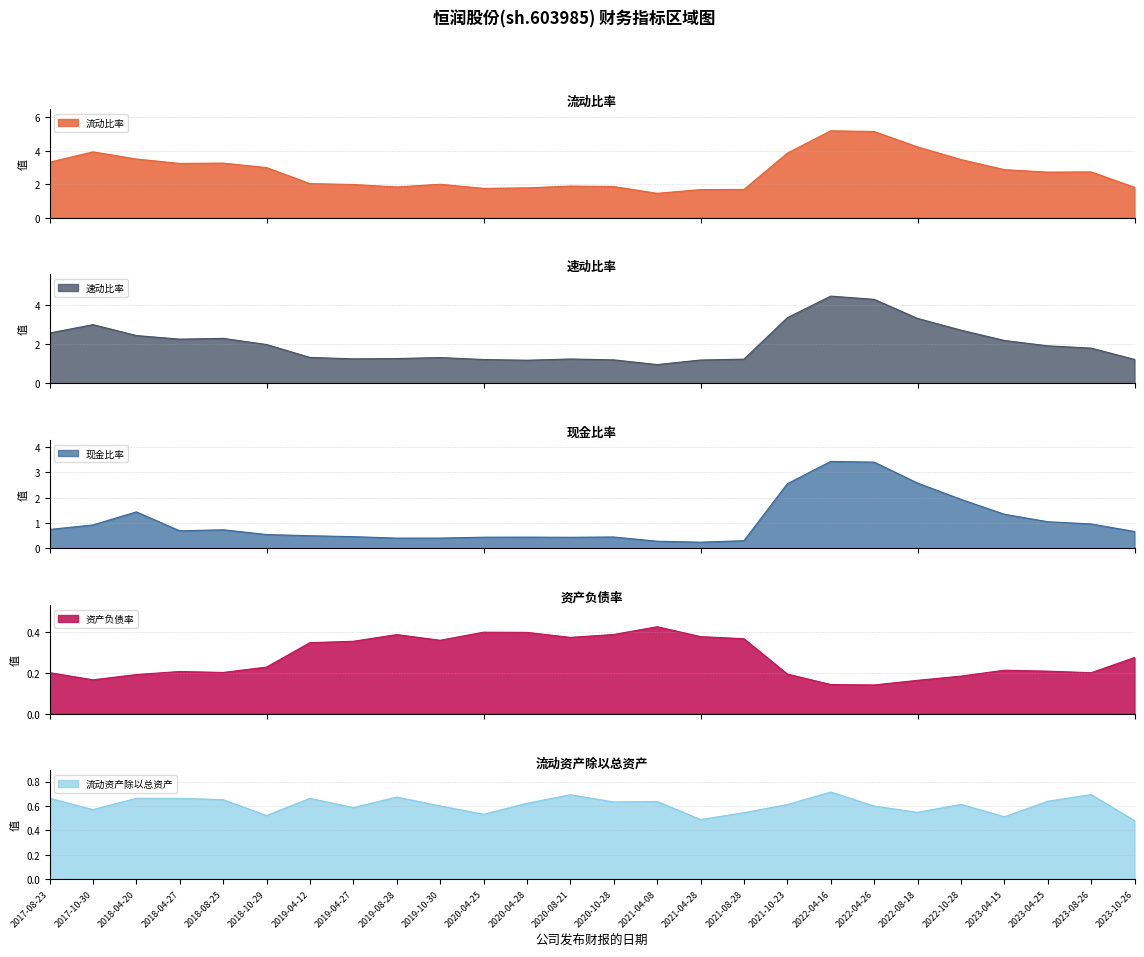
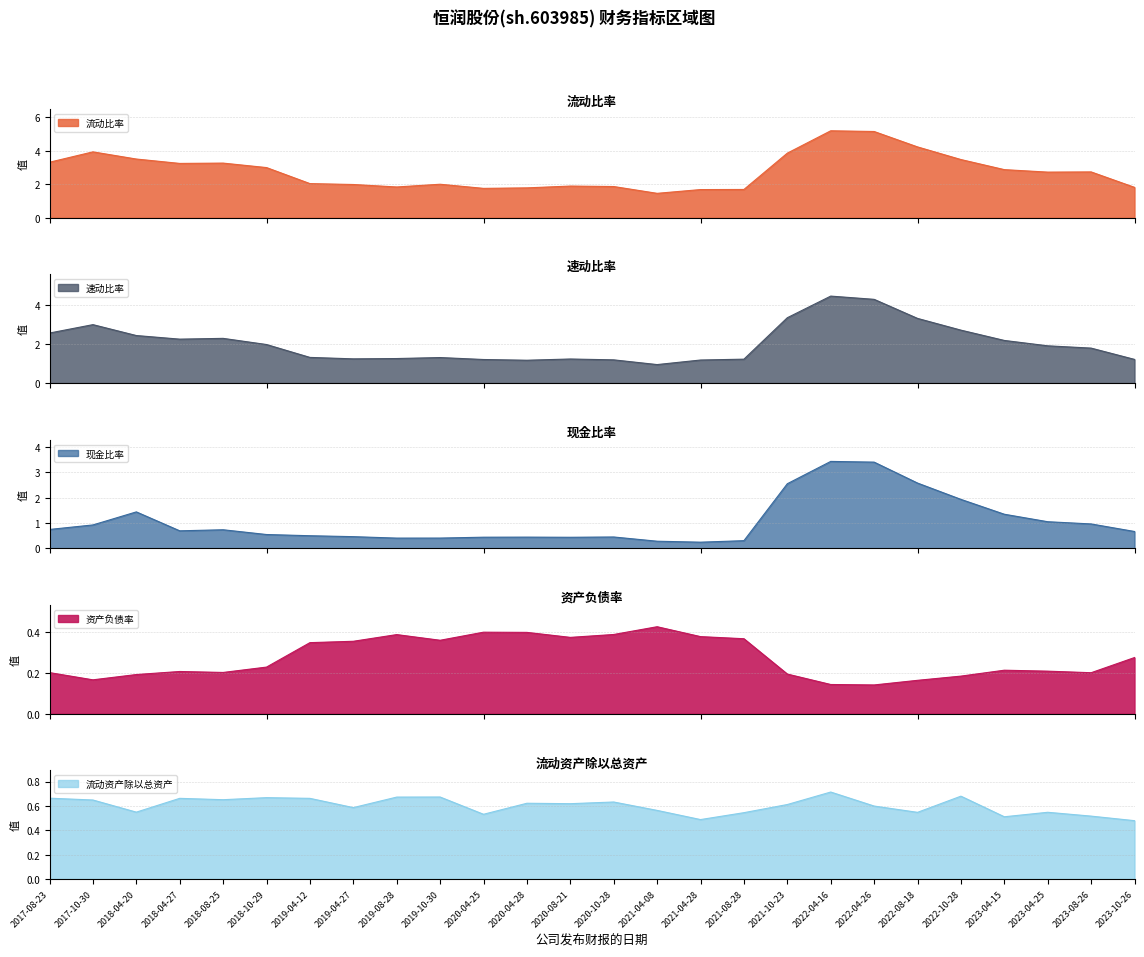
流动资产除以总资产, 2017-10-30: 0.57 -> 0.65
流动资产除以总资产, 2018-04-20: 0.66 -> 0.55
流动资产除以总资产, 2018-10-29: 0.52 -> 0.67
流动资产除以总资产, 2019-10-30: 0.60 -> 0.67
流动资产除以总资产, 2020-08-21: 0.69 -> 0.62
流动资产除以总资产, 2021-04-08: 0.64 -> 0.56
流动资产除以总资产, 2022-10-28: 0.61 -> 0.68
流动资产除以总资产, 2023-04-25: 0.64 -> 0.55
流动资产除以总资产, 2023-08-26: 0.69 -> 0.52
